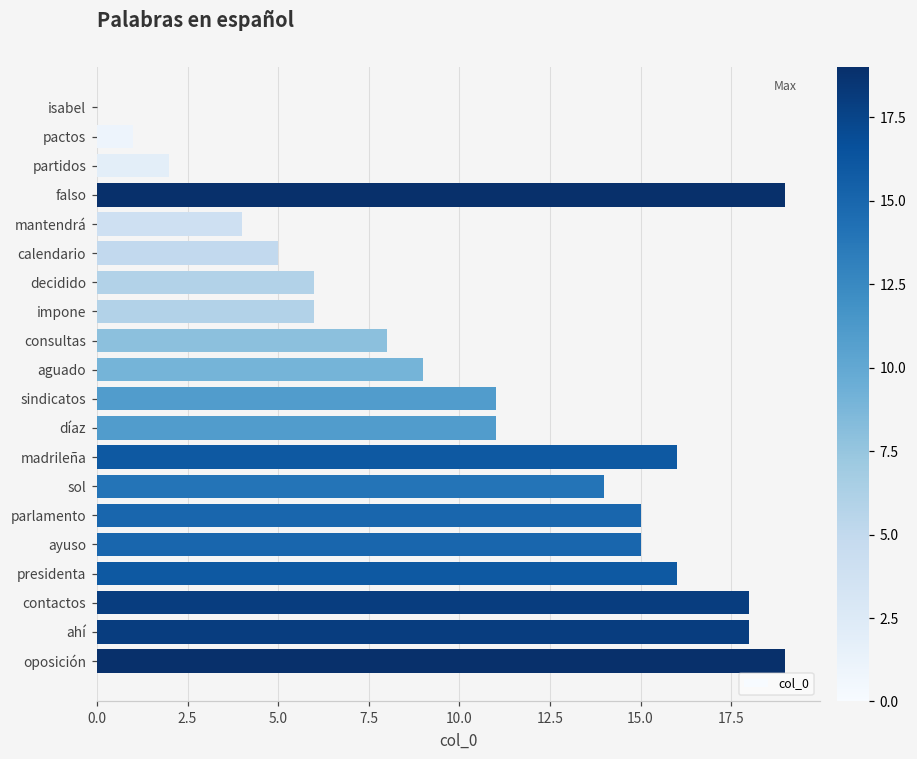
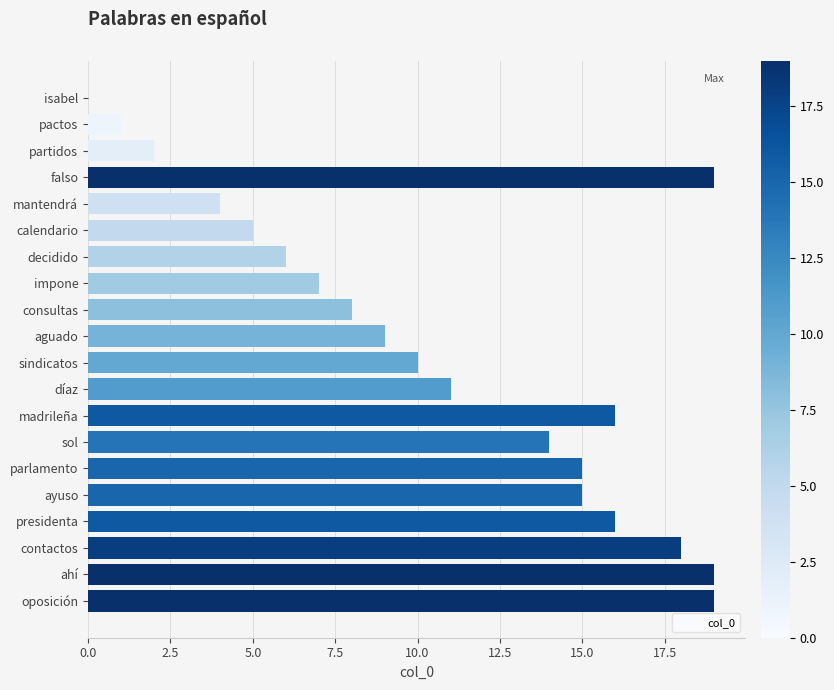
impone: 6 -> 7
sindicatos: 11 -> 10
ahí: 18 -> 19
